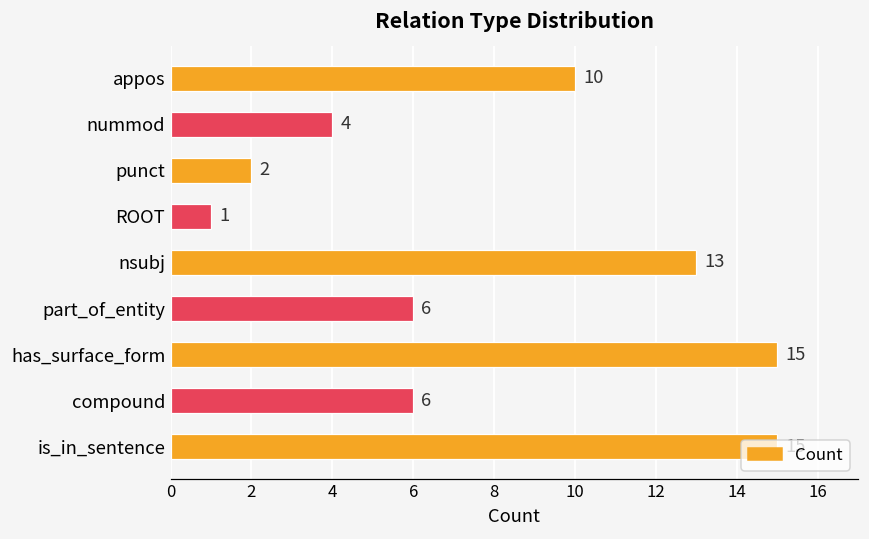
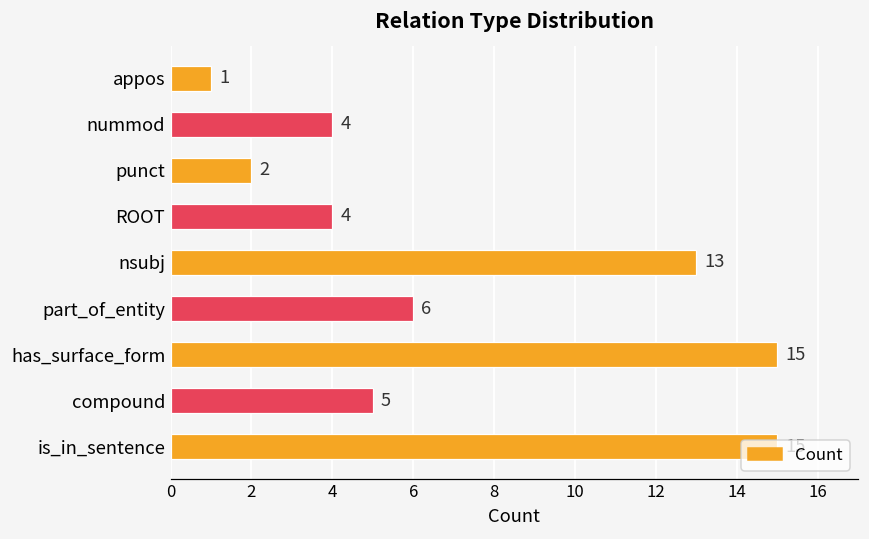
appos: 10 -> 1
ROOT: 1 -> 4
compound: 6 -> 5
